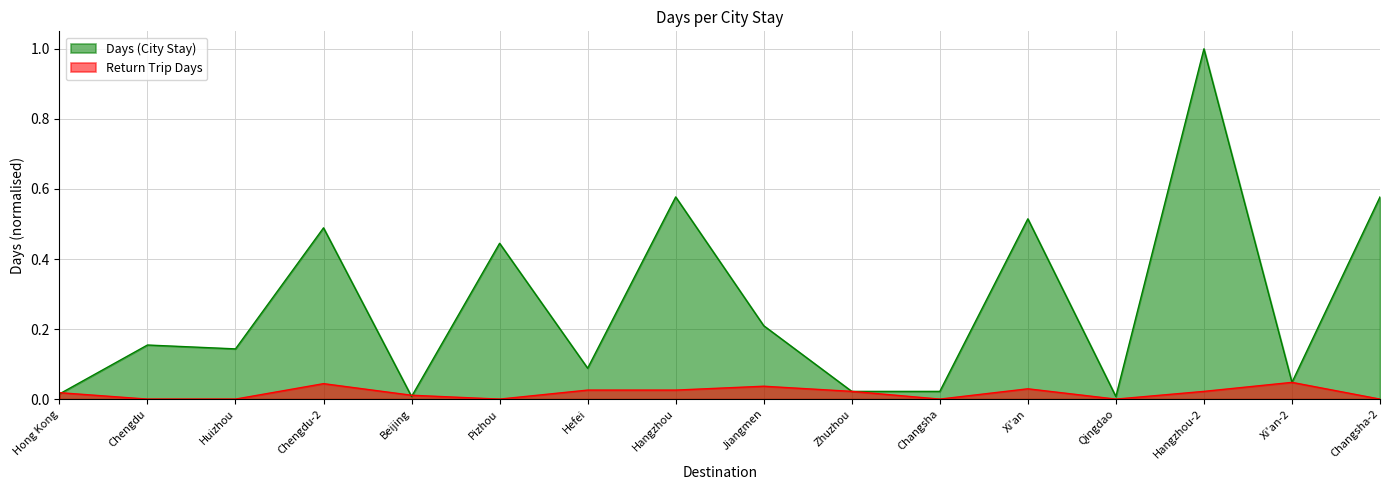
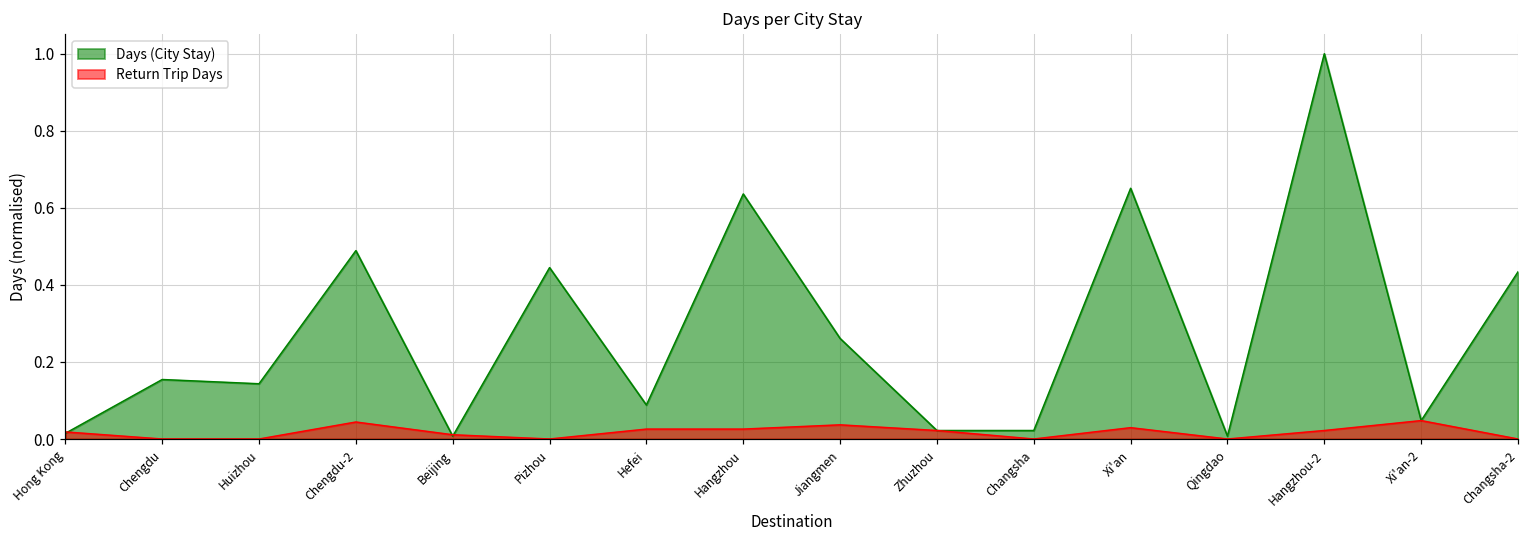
Days (City Stay), Hangzhou: 0.58 -> 0.64
Days (City Stay), Jiangmen: 0.21 -> 0.26
Days (City Stay), Xi'an: 0.51 -> 0.65
Days (City Stay), Changsha-2: 0.58 -> 0.43
